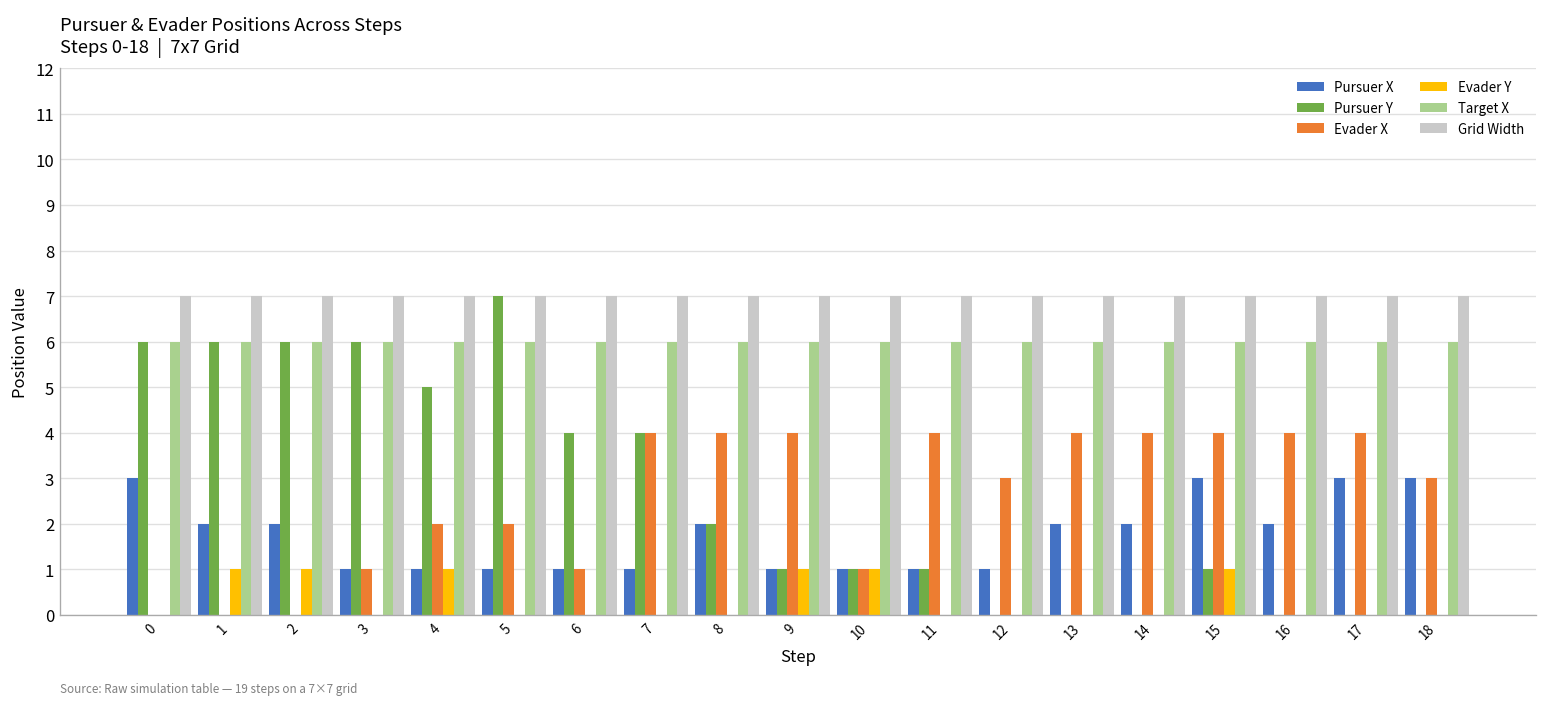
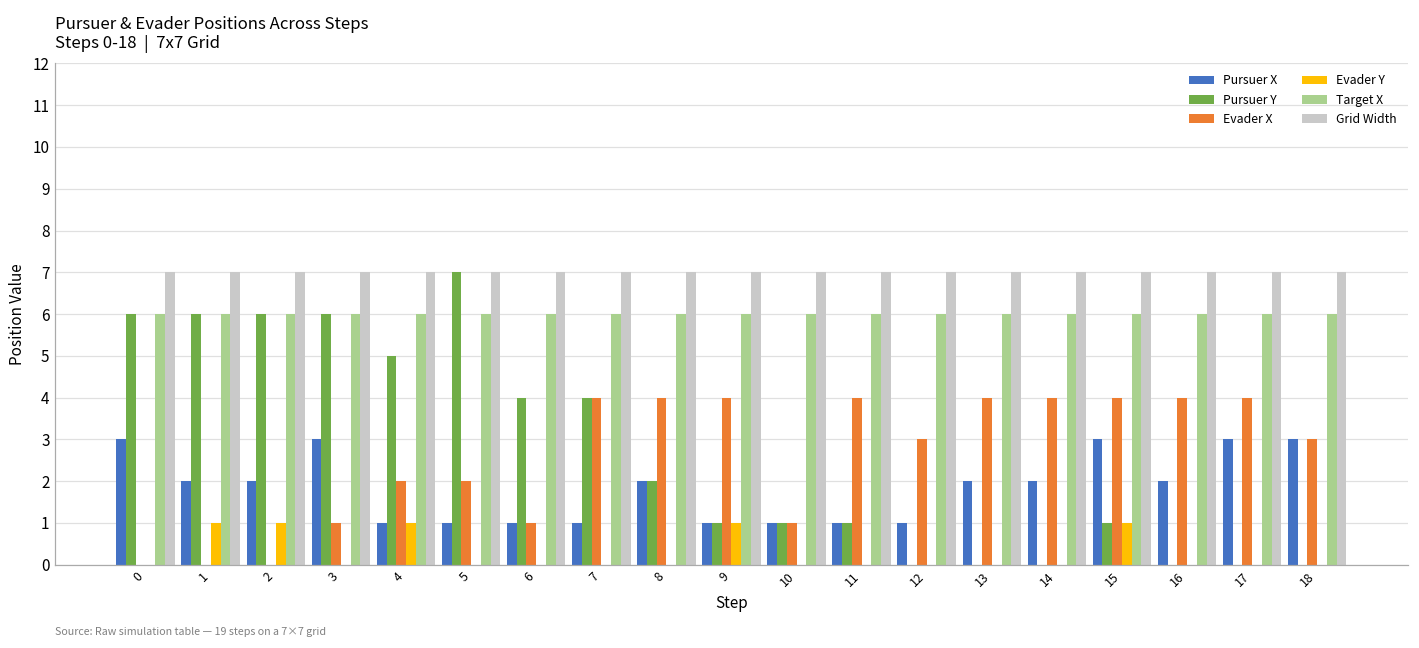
Pursuer X, 3: 1 -> 3
Evader Y, 10: 1 -> 0
